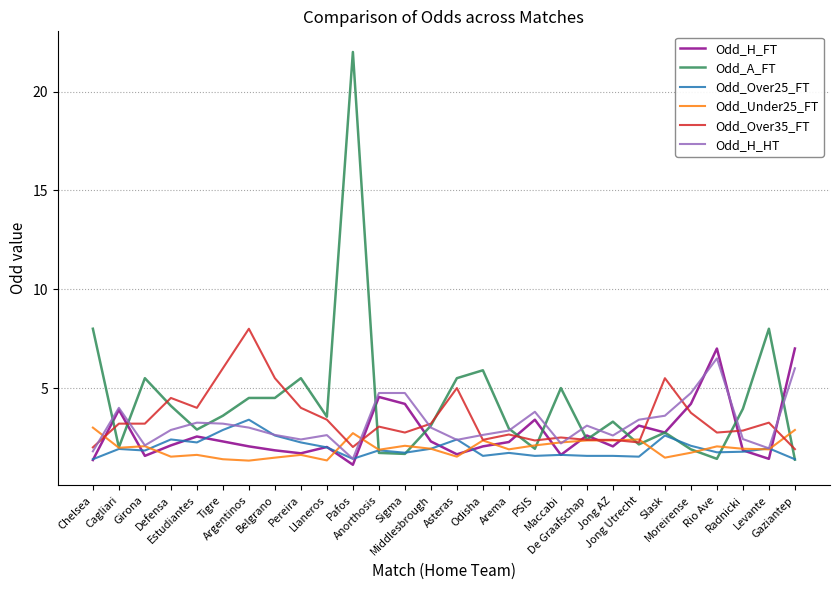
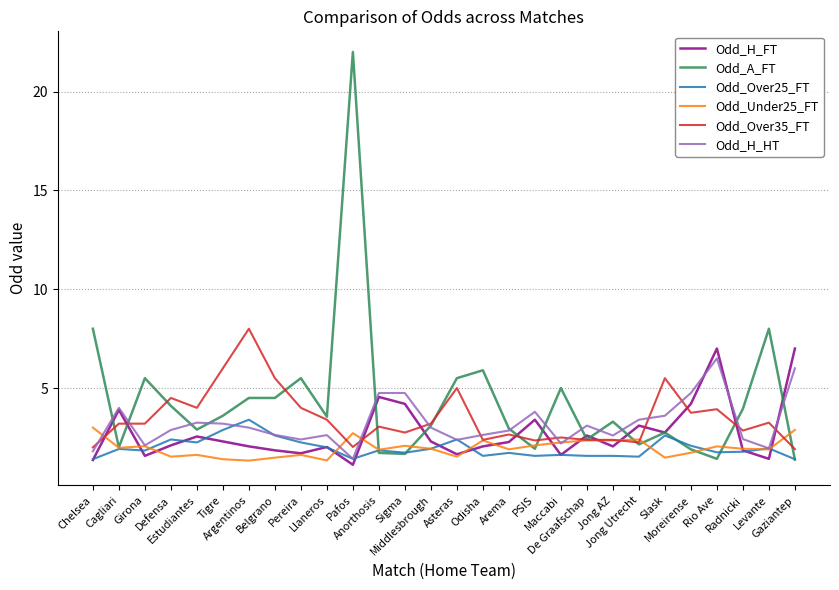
Odd_Over35_FT, Rio Ave: 2.8 -> 3.9
